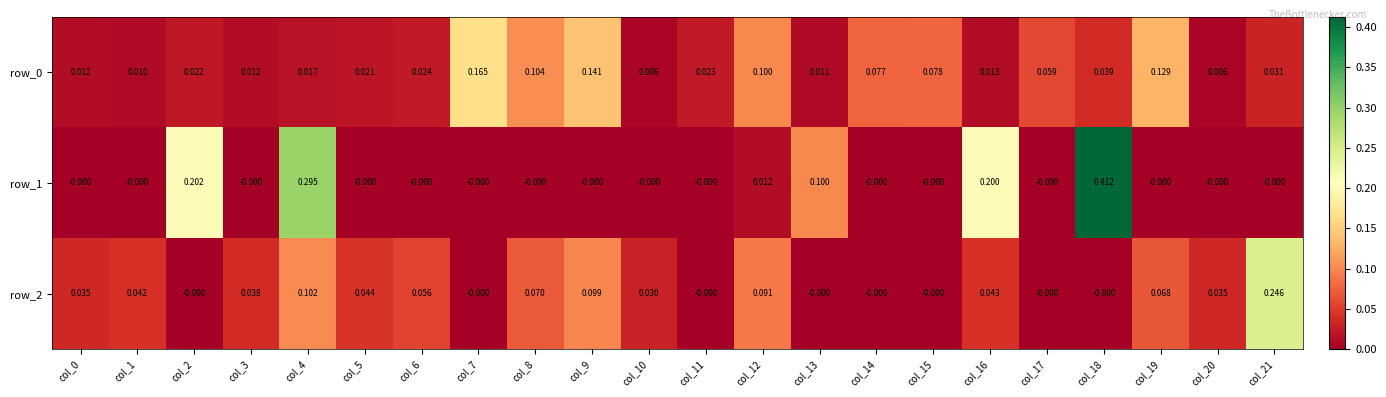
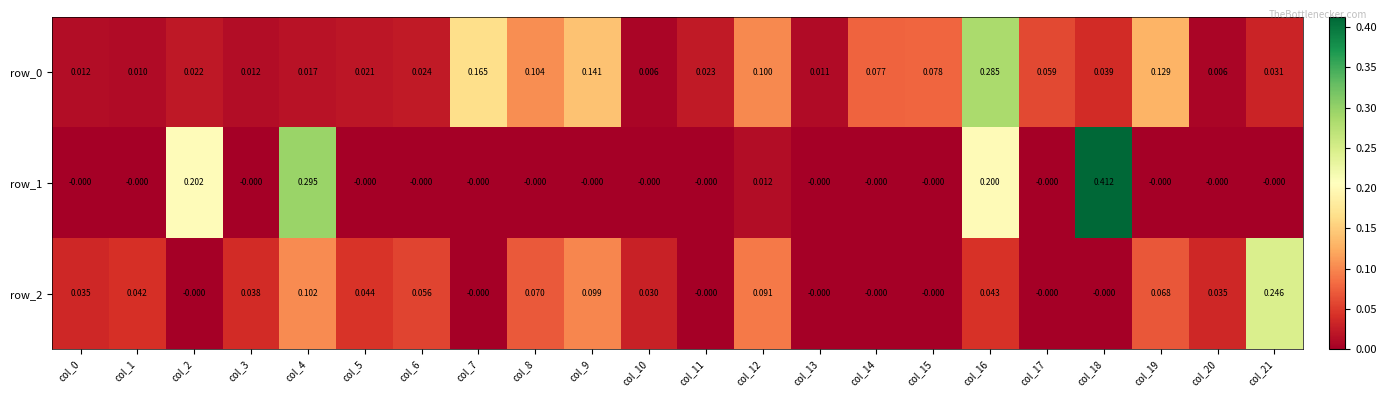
row_0, col_16: 0.013 -> 0.285
row_1, col_13: 0.100 -> -0.000
